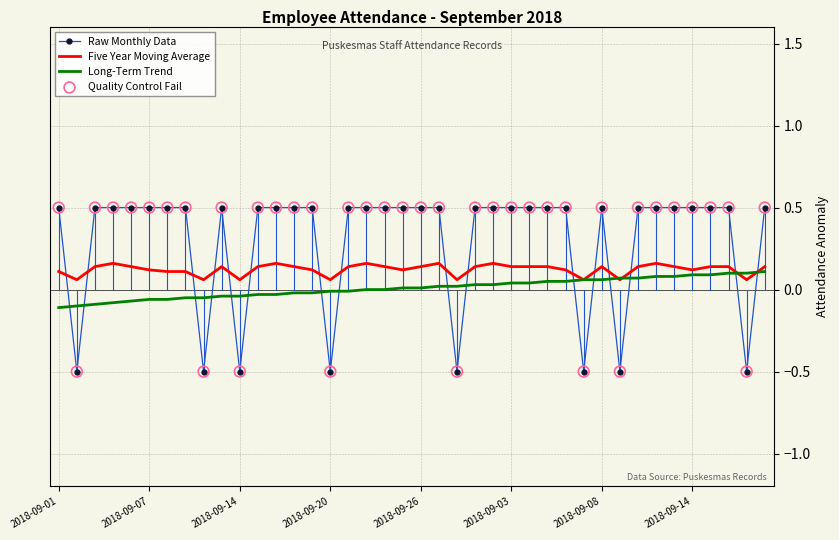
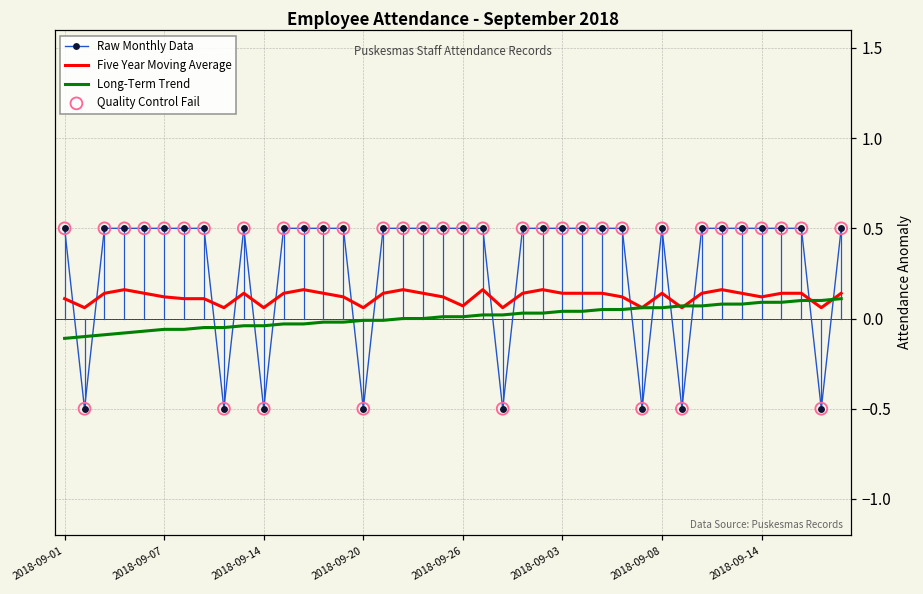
Five Year Moving Average, 2018-09-26: 0.14 -> 0.07
